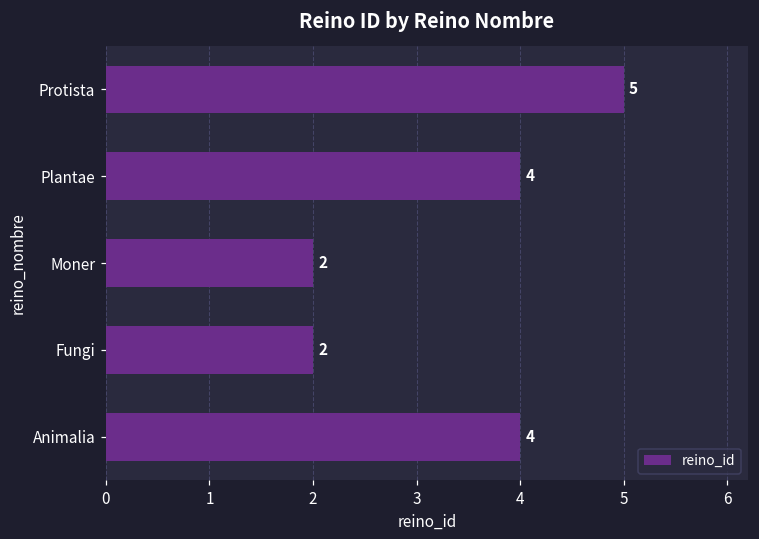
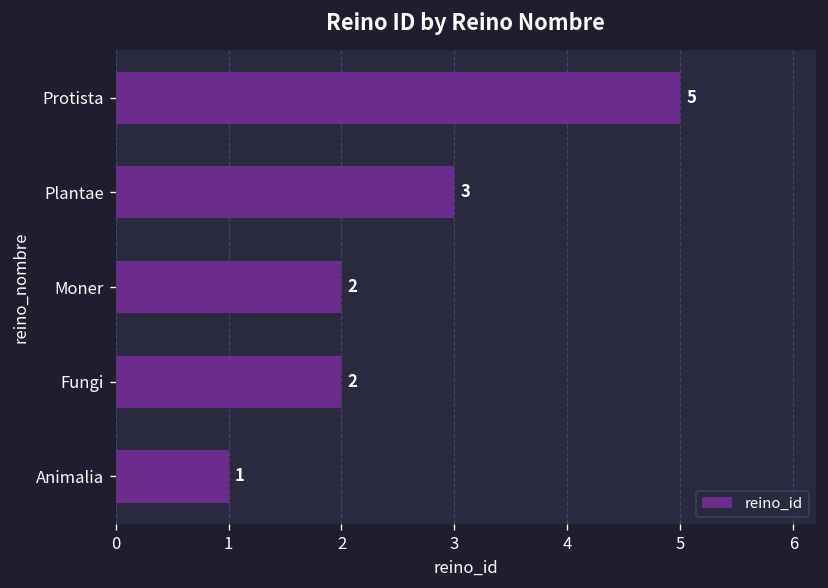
Plantae: 4 -> 3
Animalia: 4 -> 1
